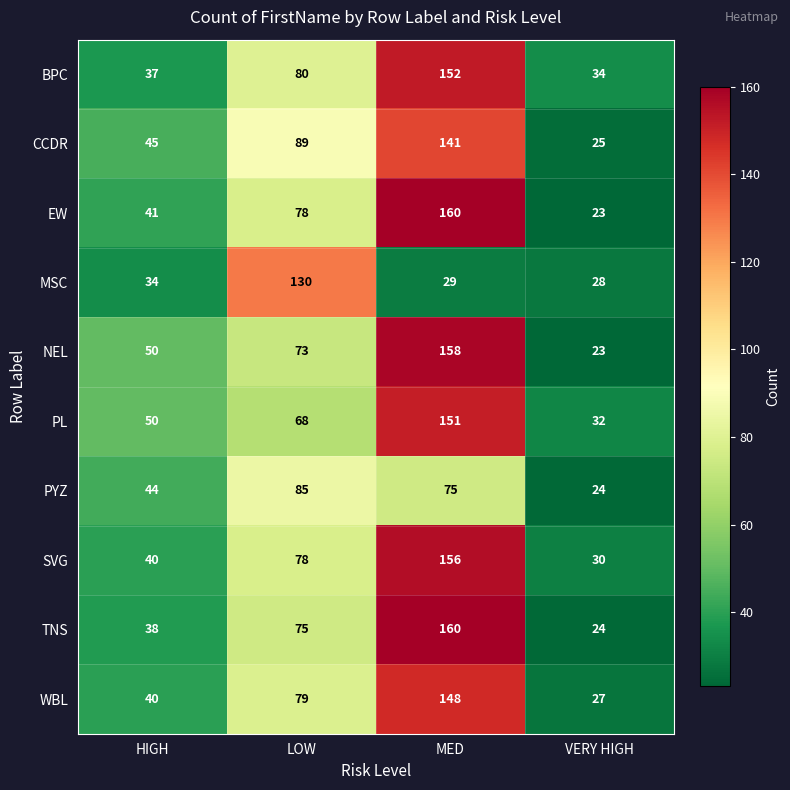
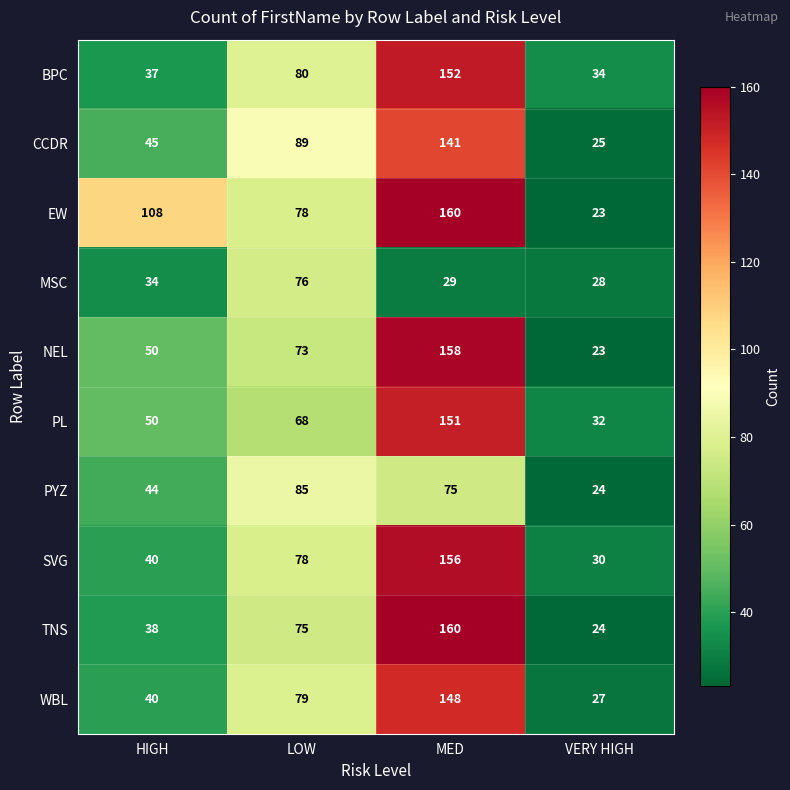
EW, HIGH: 41 -> 108
MSC, LOW: 130 -> 76
